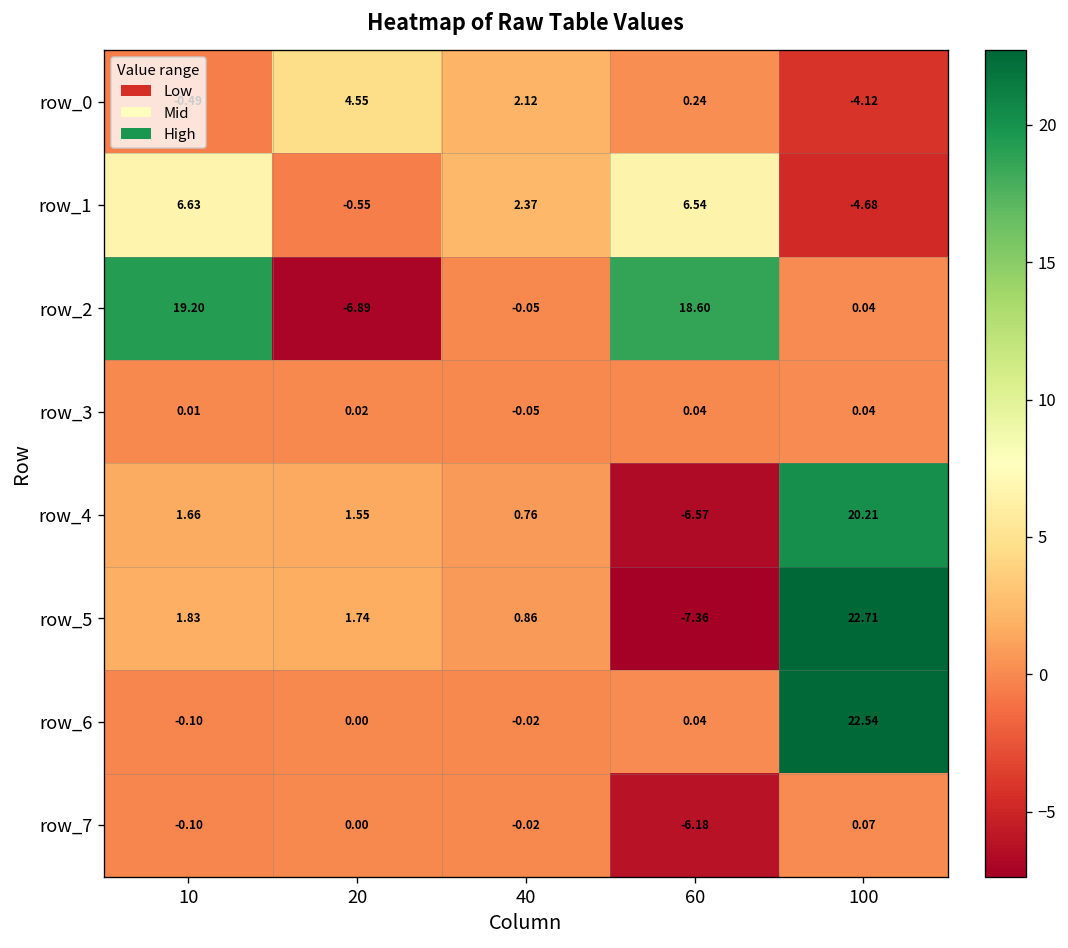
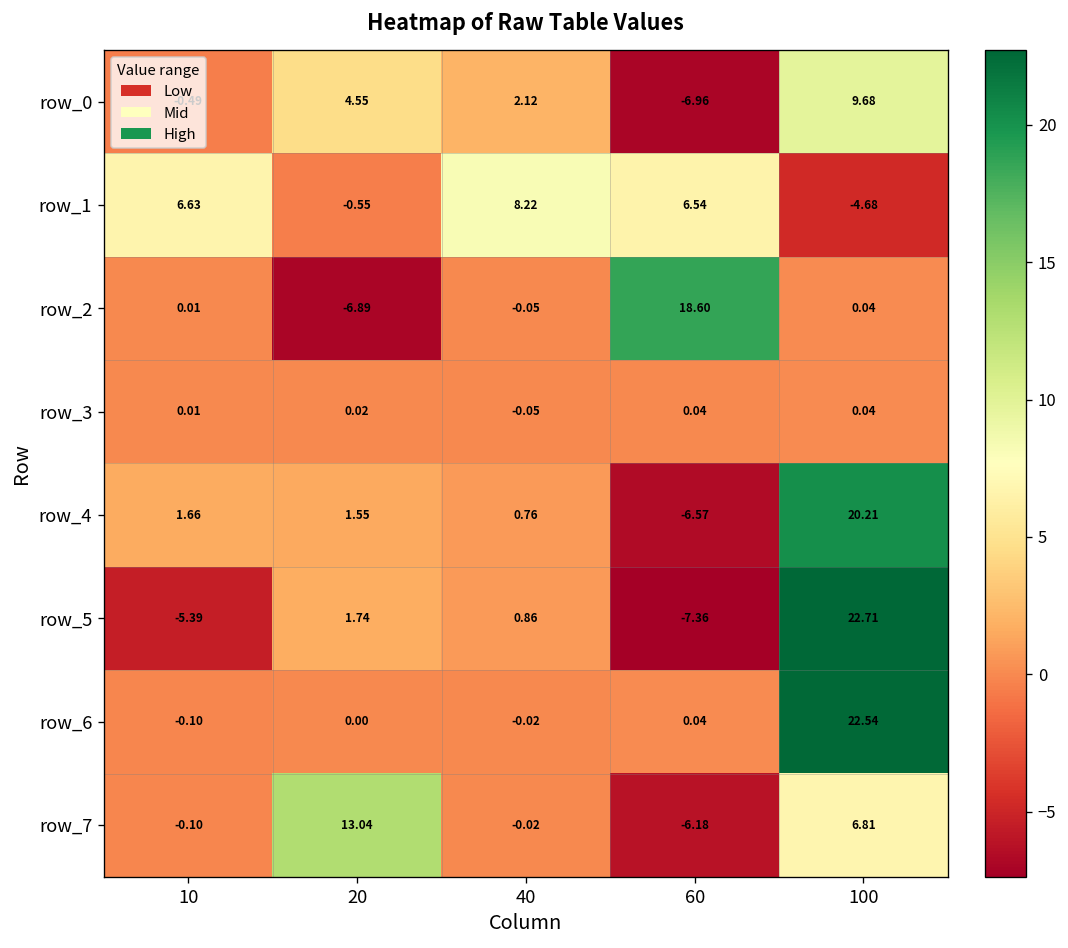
row_0, 60: 0.24 -> -6.96
row_0, 100: -4.12 -> 9.68
row_1, 40: 2.37 -> 8.22
row_2, 10: 19.20 -> 0.01
row_5, 10: 1.83 -> -5.39
row_7, 20: 0.00 -> 13.04
row_7, 100: 0.07 -> 6.81
